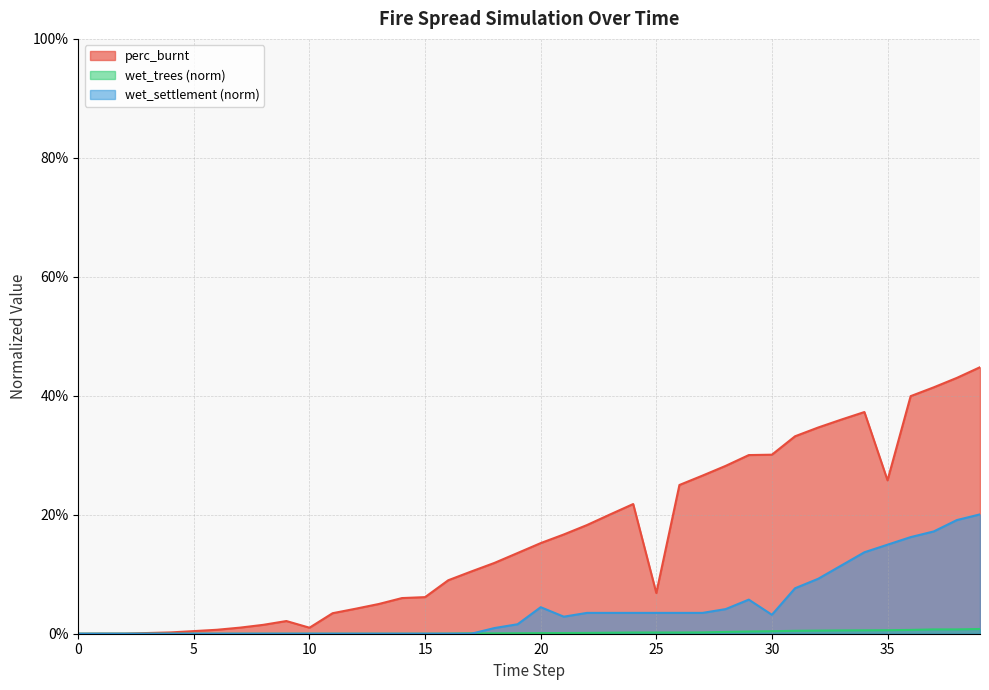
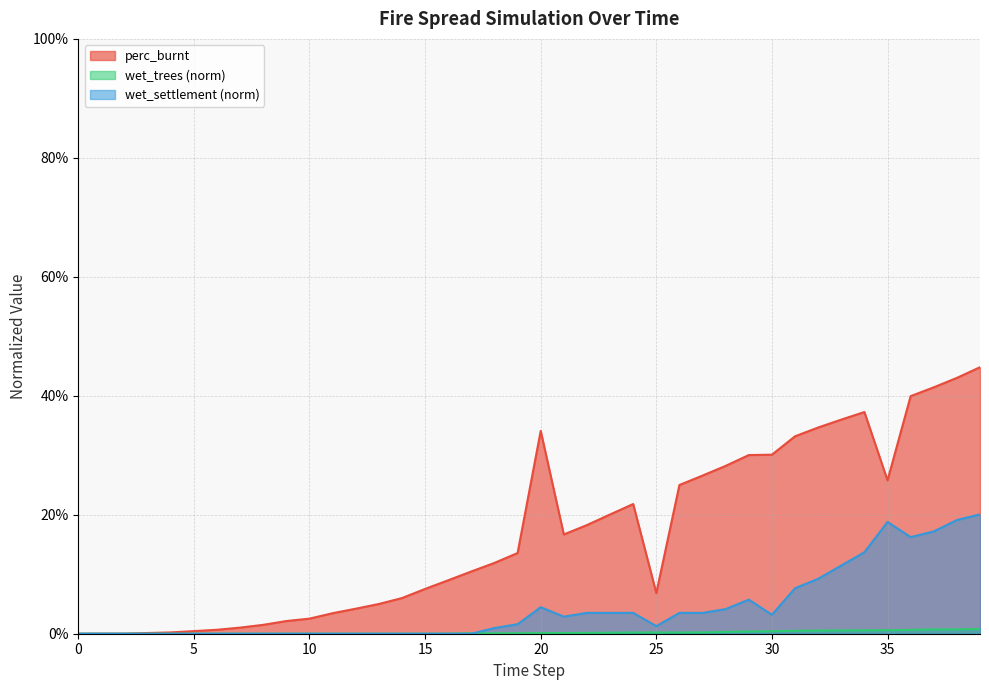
perc_burnt, 10: 1% -> 3%
perc_burnt, 15: 6% -> 8%
perc_burnt, 20: 15% -> 34%
wet_settlement (norm), 25: 4% -> 1%
wet_settlement (norm), 35: 15% -> 19%
